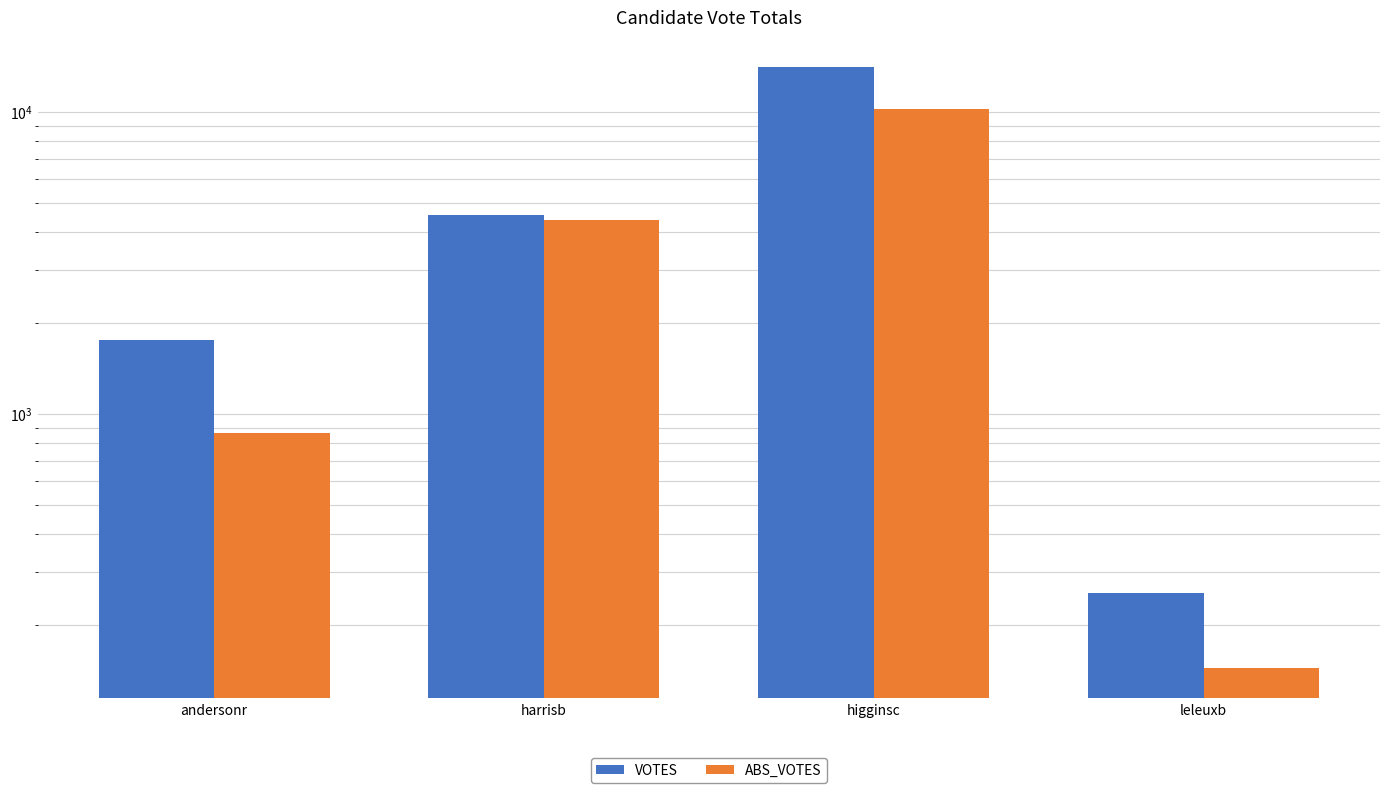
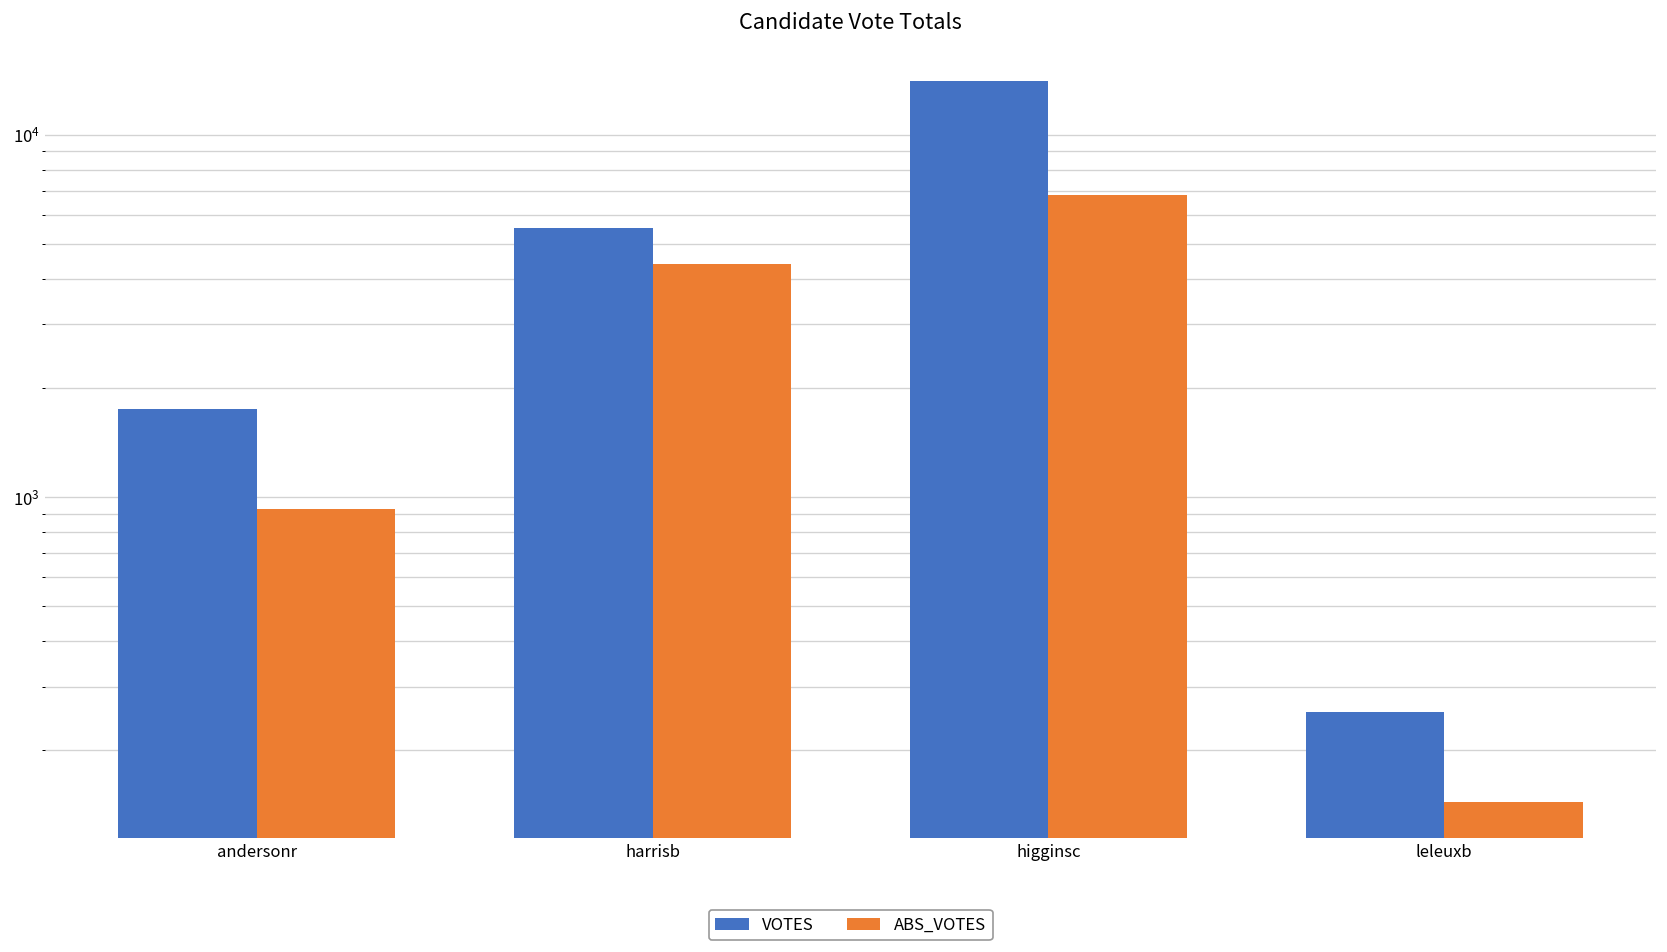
ABS_VOTES, andersonr: 870 -> 920
VOTES, harrisb: 4600 -> 5500
ABS_VOTES, higginsc: 10200 -> 6800
